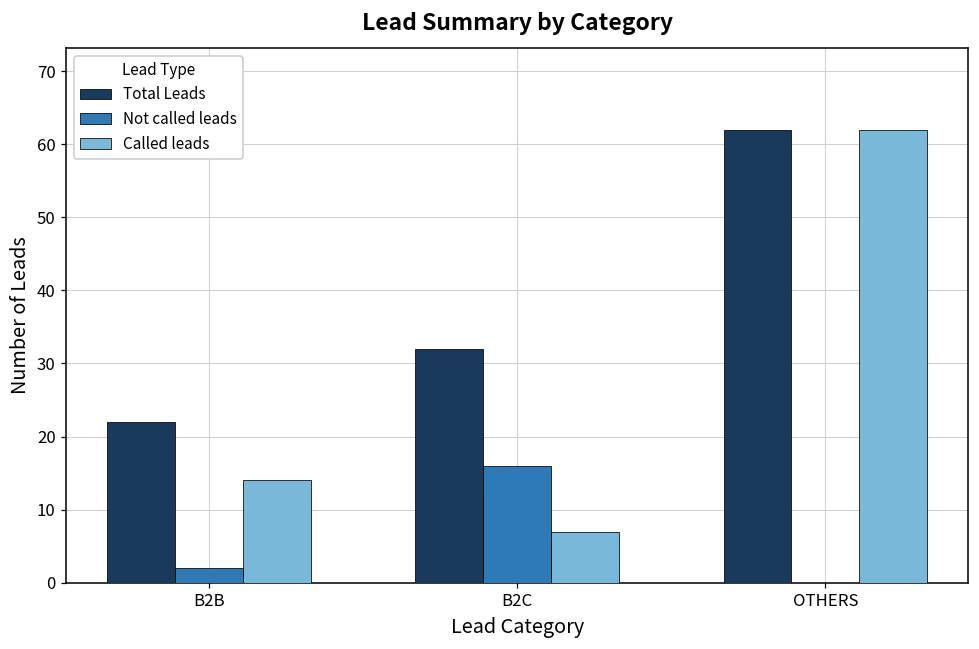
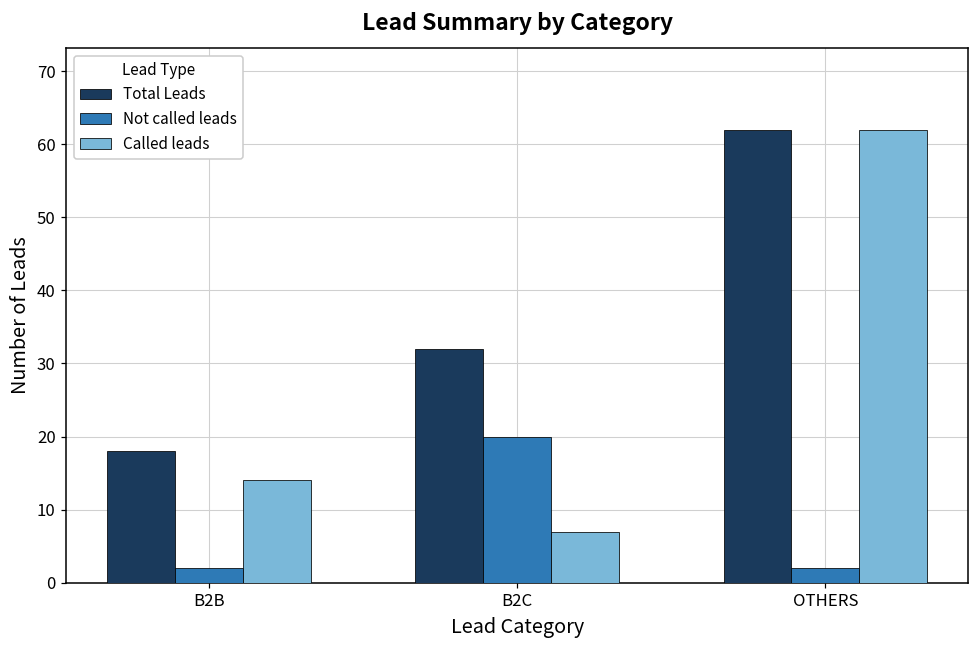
Total Leads, B2B: 22 -> 18
Not called leads, B2C: 16 -> 20
Not called leads, OTHERS: 0 -> 2
